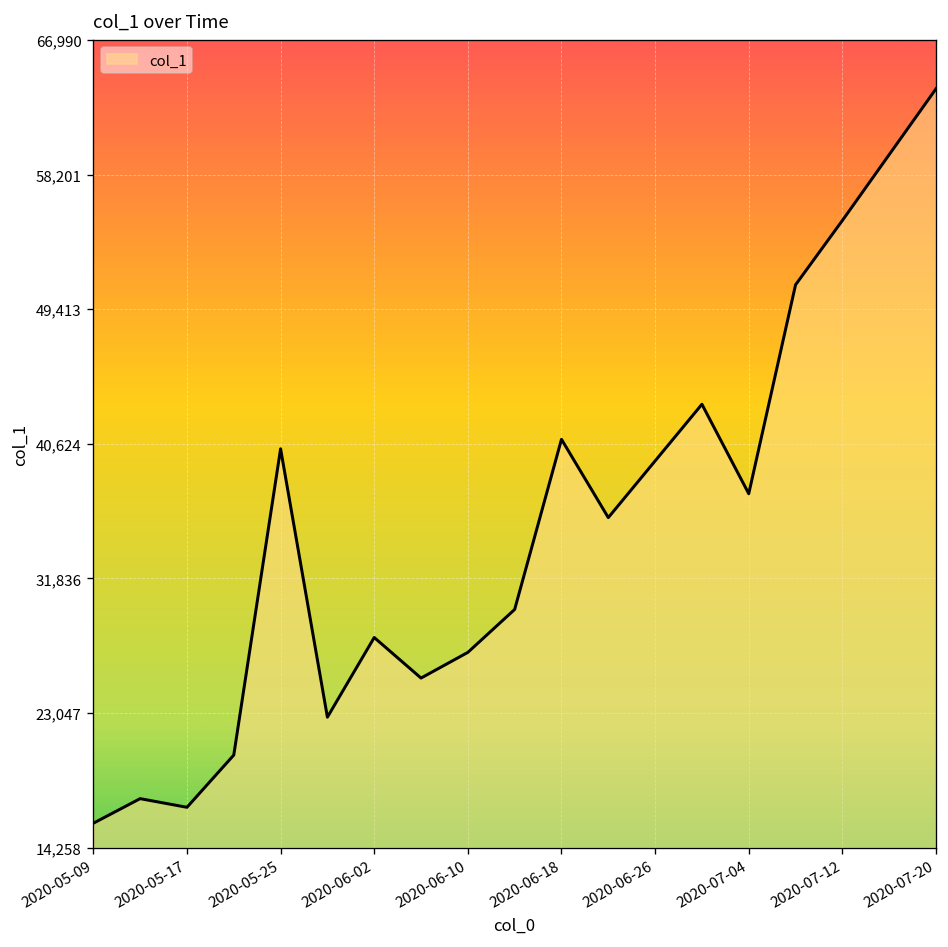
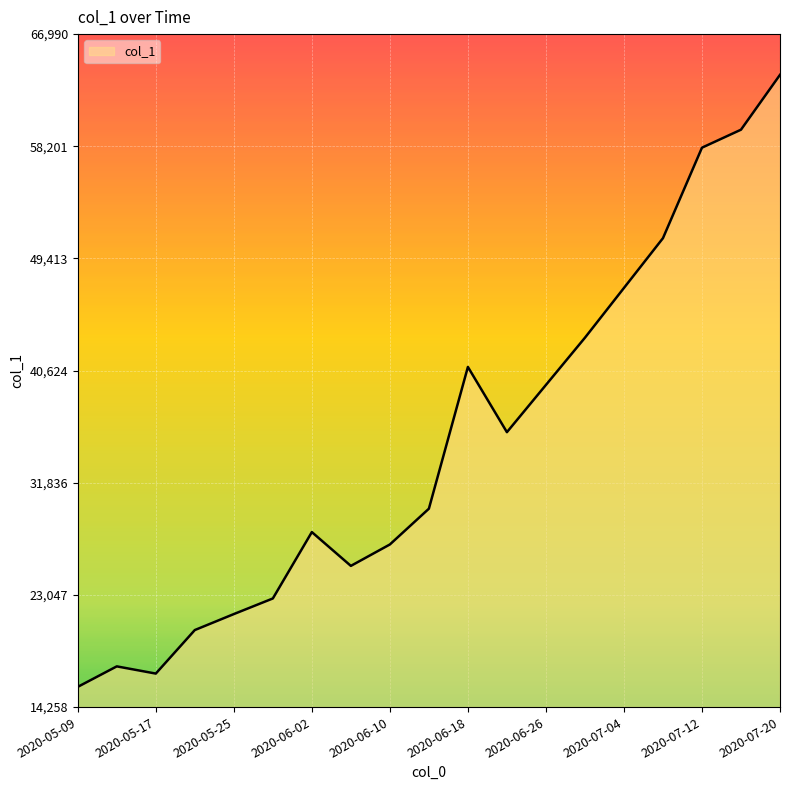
2020-05-25: 40,300 -> 21,500
2020-07-04: 37,400 -> 47,100
2020-07-12: 55,200 -> 58,100
